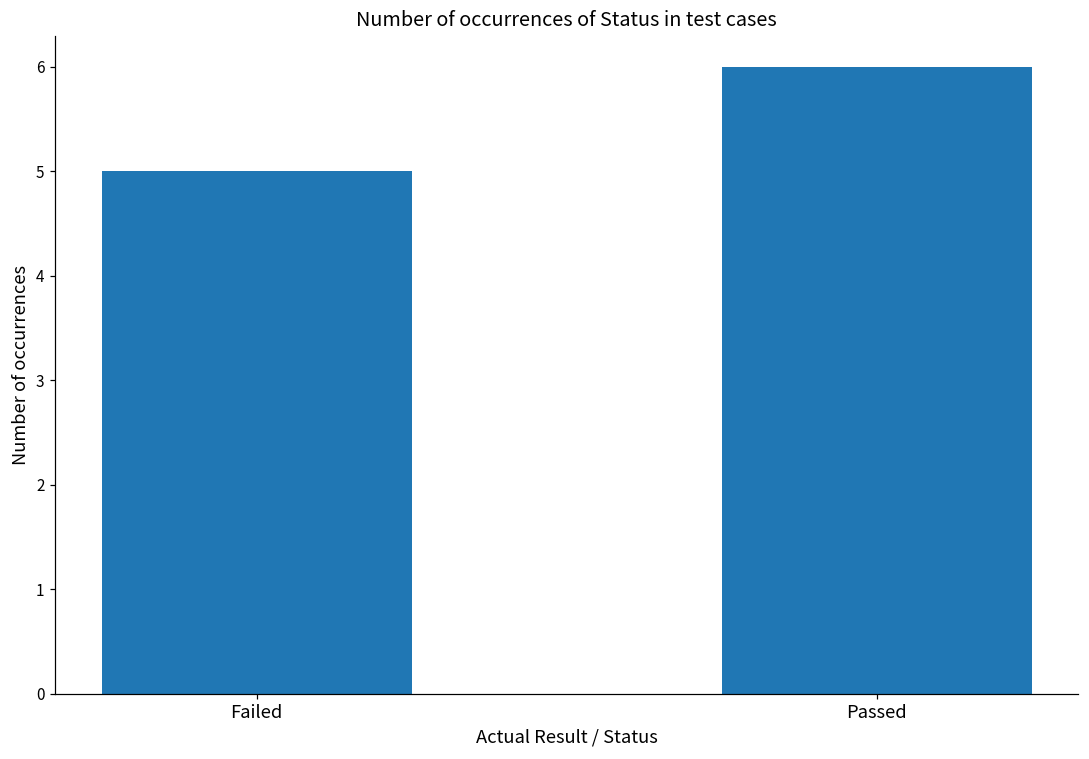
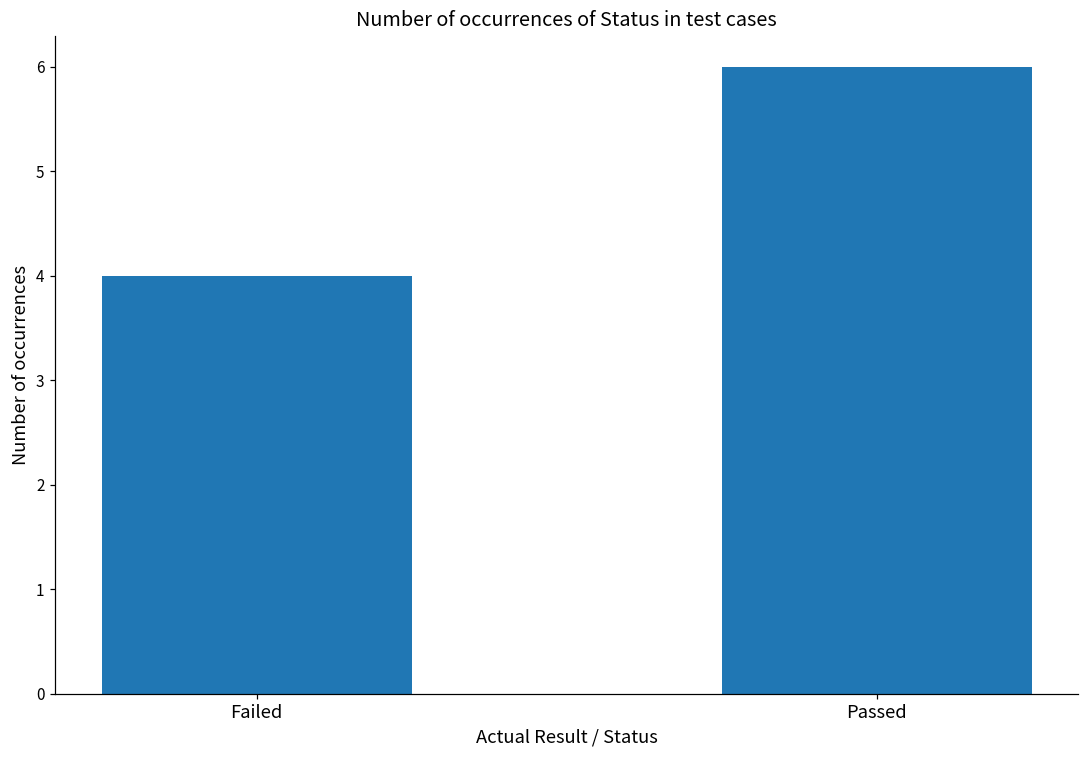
Failed: 5 -> 4
